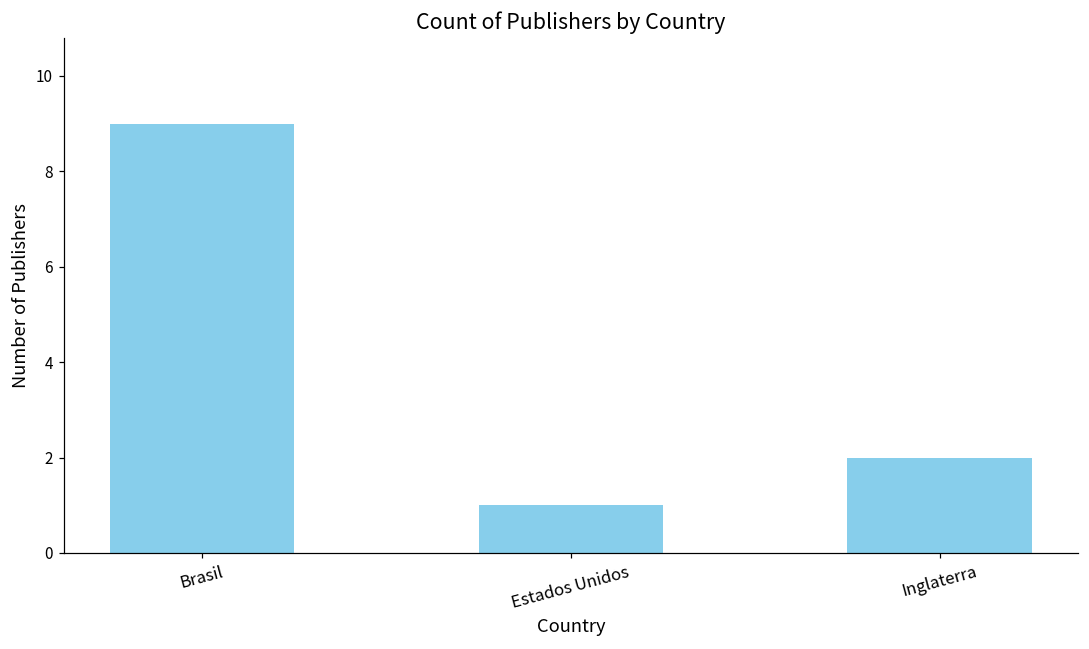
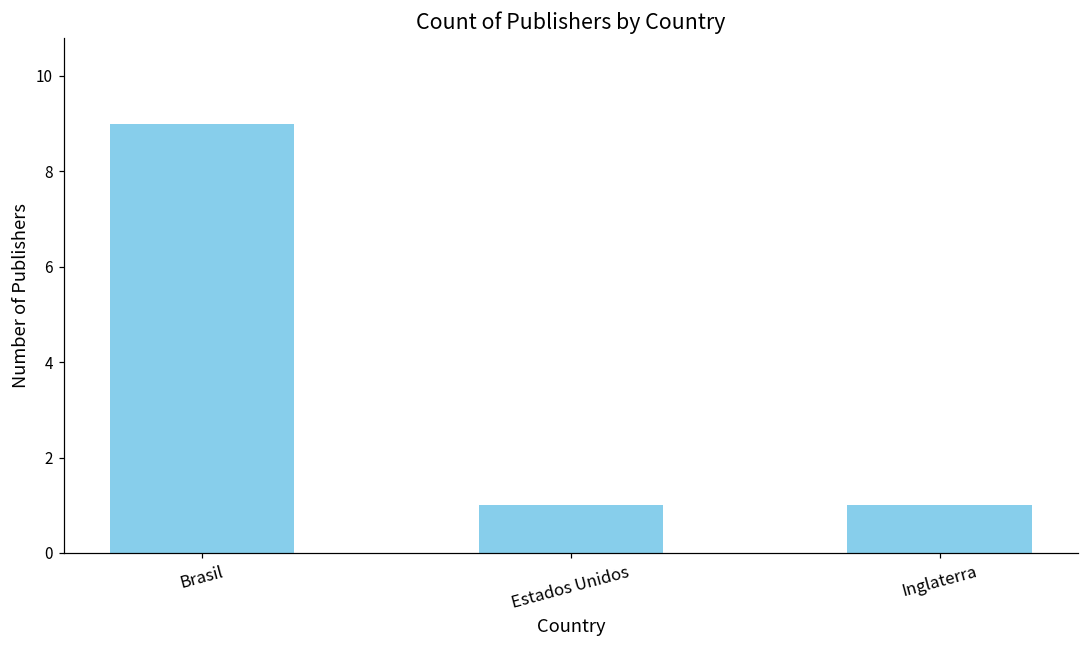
Inglaterra: 2 -> 1
